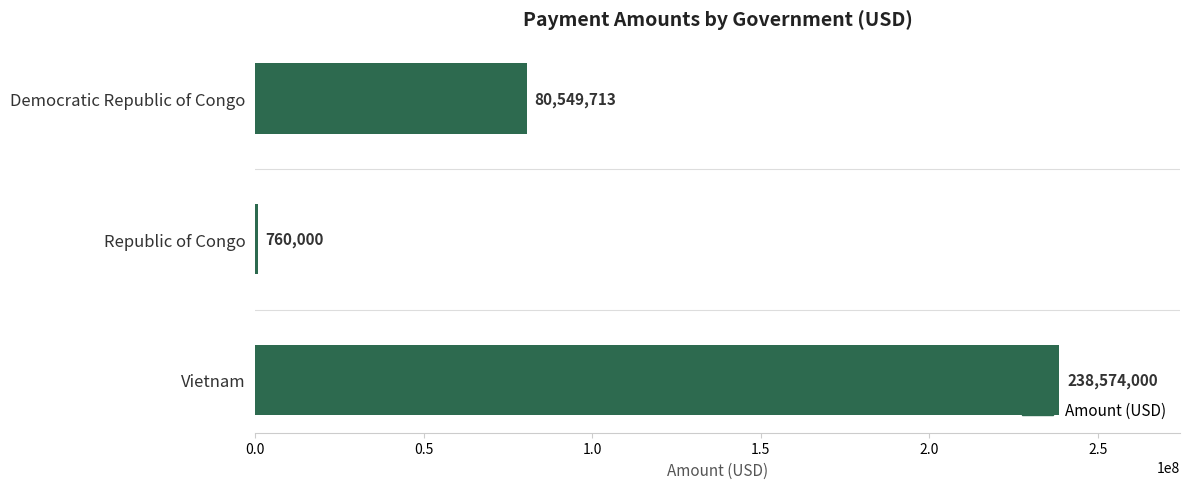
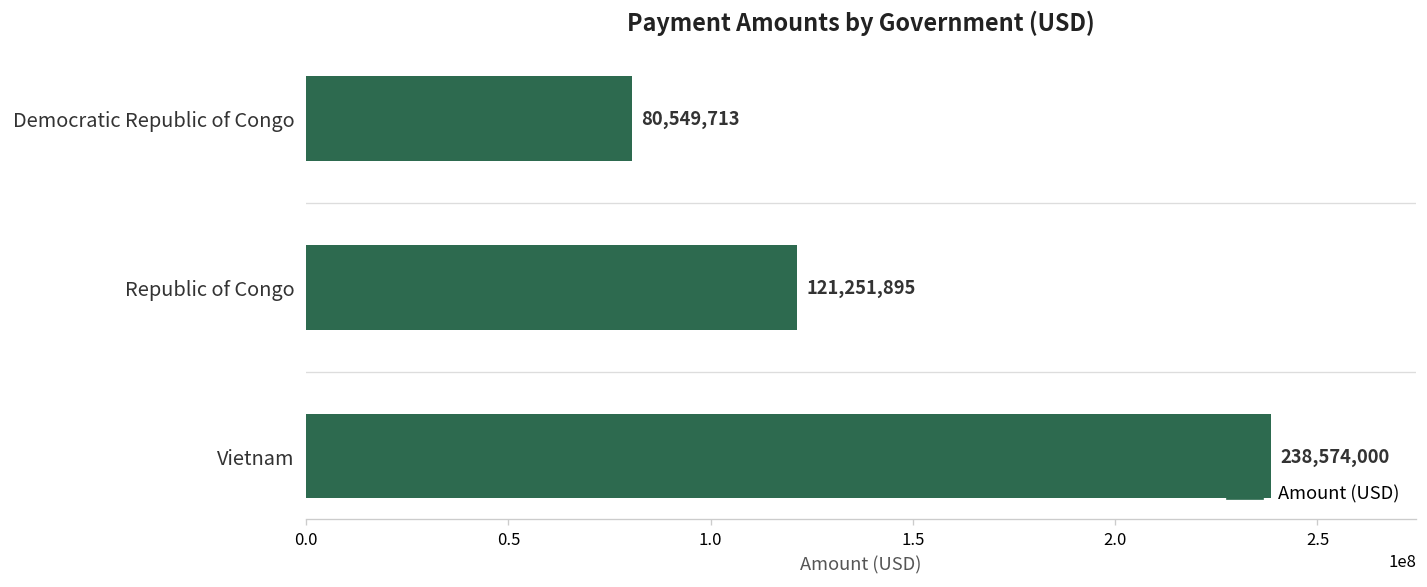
Republic of Congo: 760,000 -> 121,251,895
